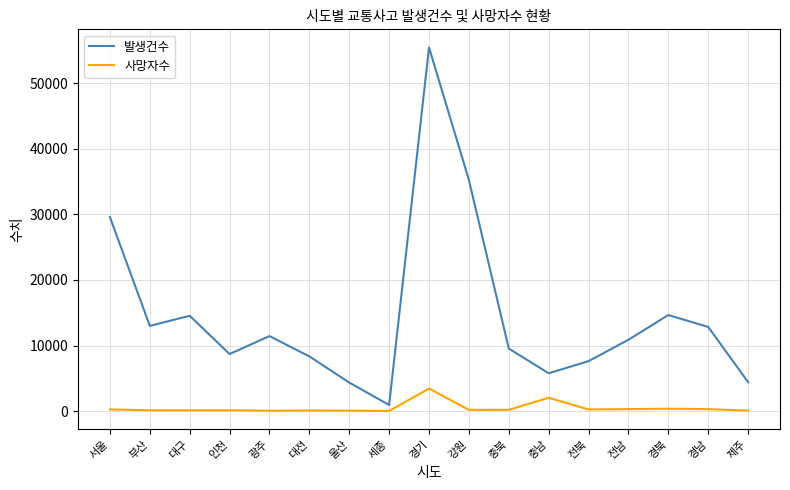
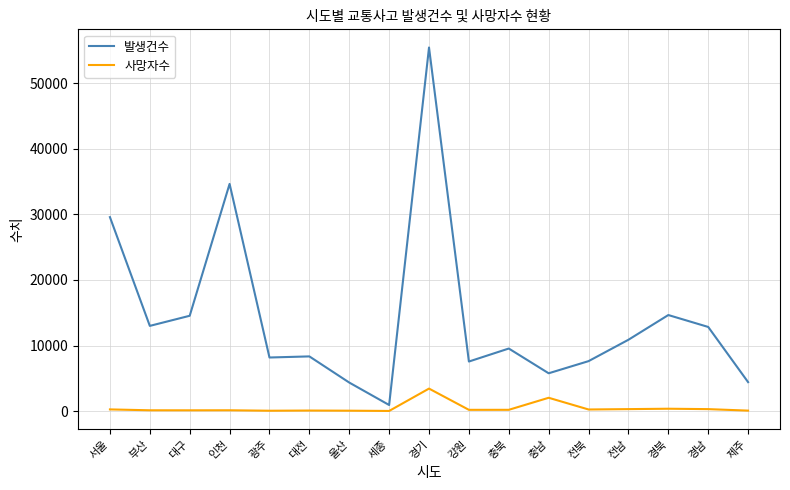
발생건수, 인천: 9000 -> 35000
발생건수, 광주: 11000 -> 8000
발생건수, 강원: 35000 -> 8000
